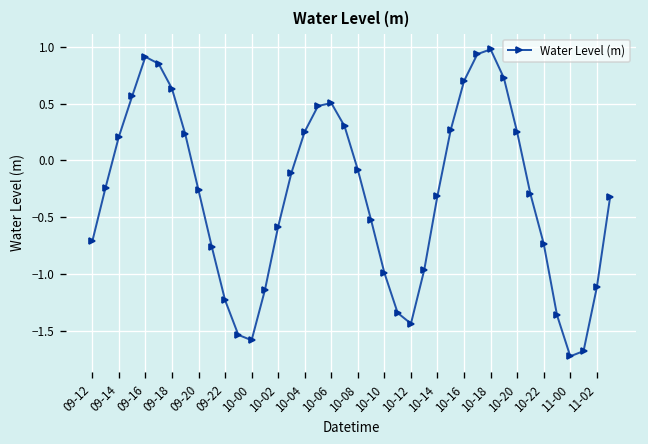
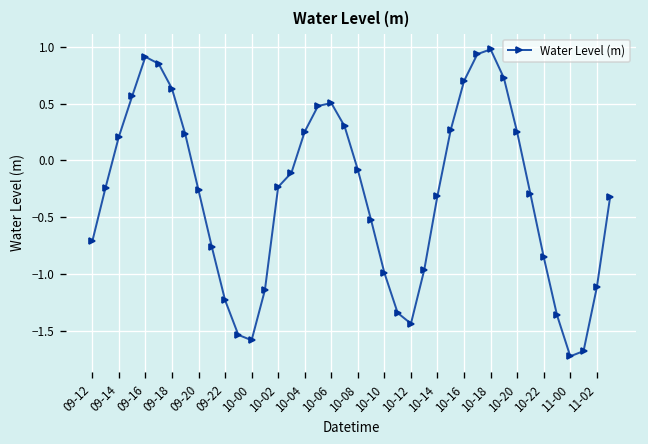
10-02: -0.6 -> -0.2
10-22: -0.7 -> -0.9
